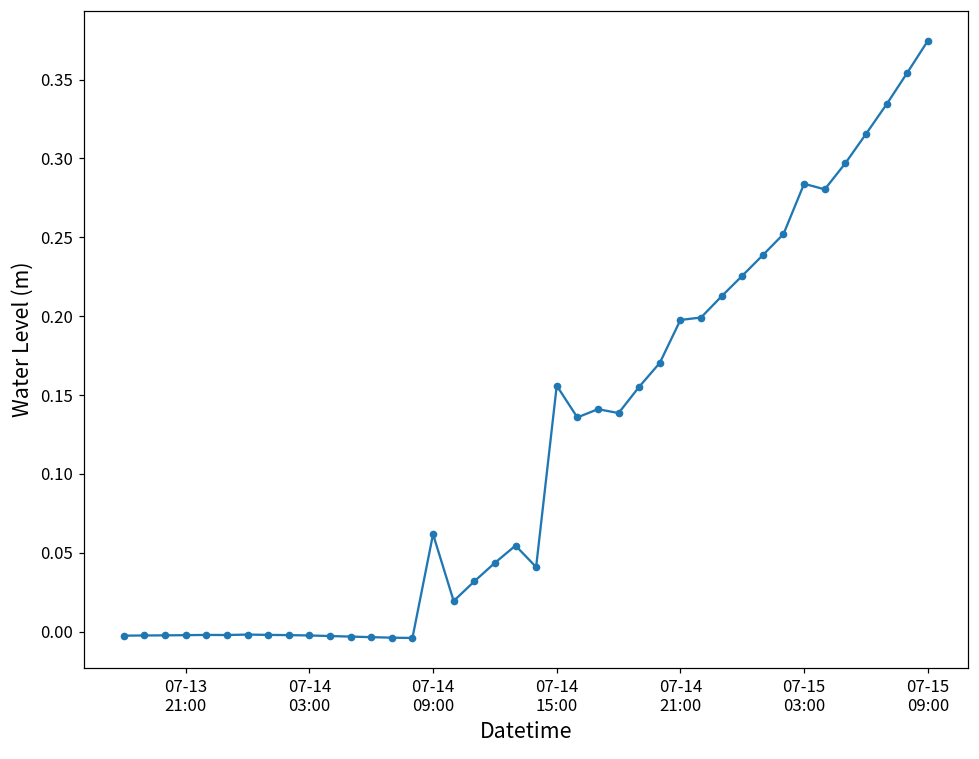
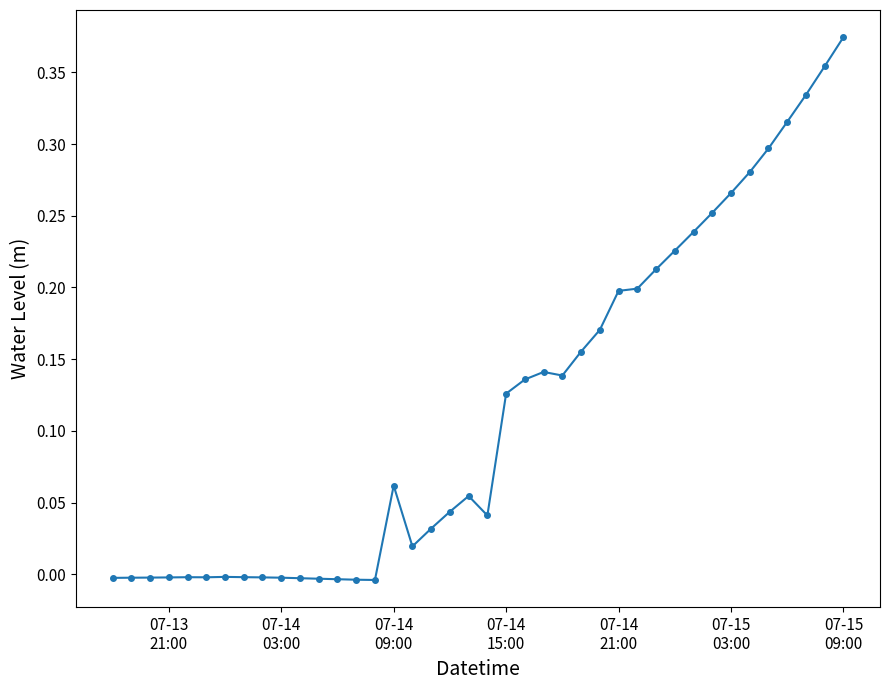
07-14 15:00: 0.156 -> 0.126
07-15 03:00: 0.284 -> 0.266
